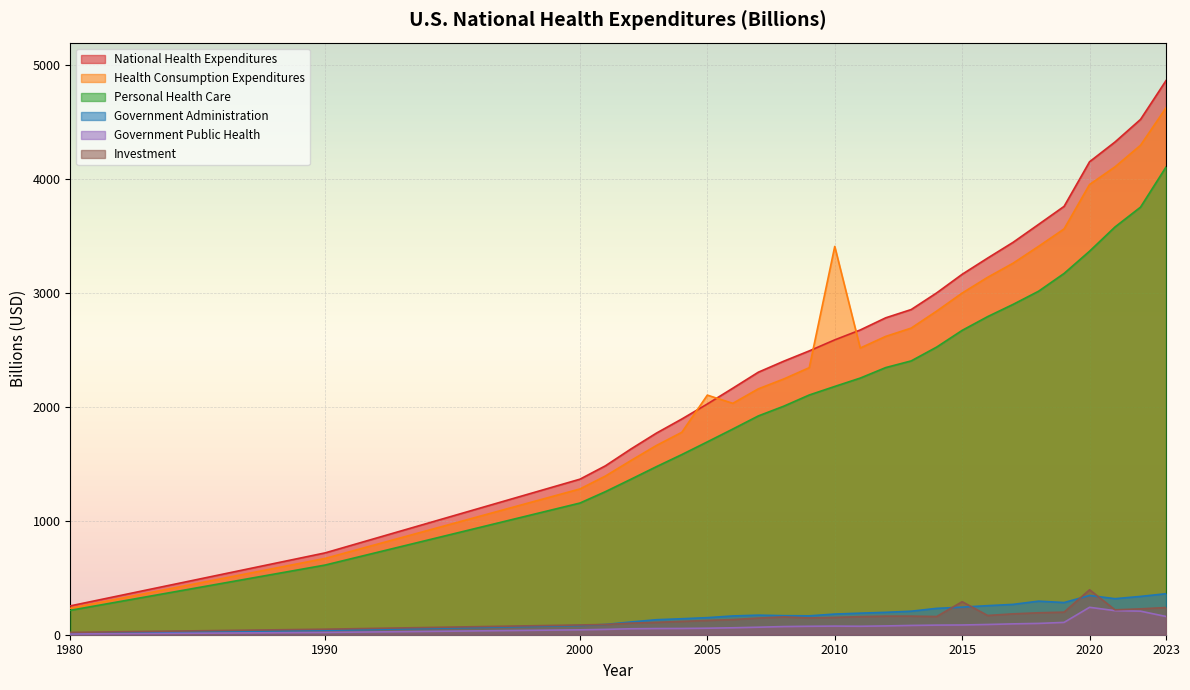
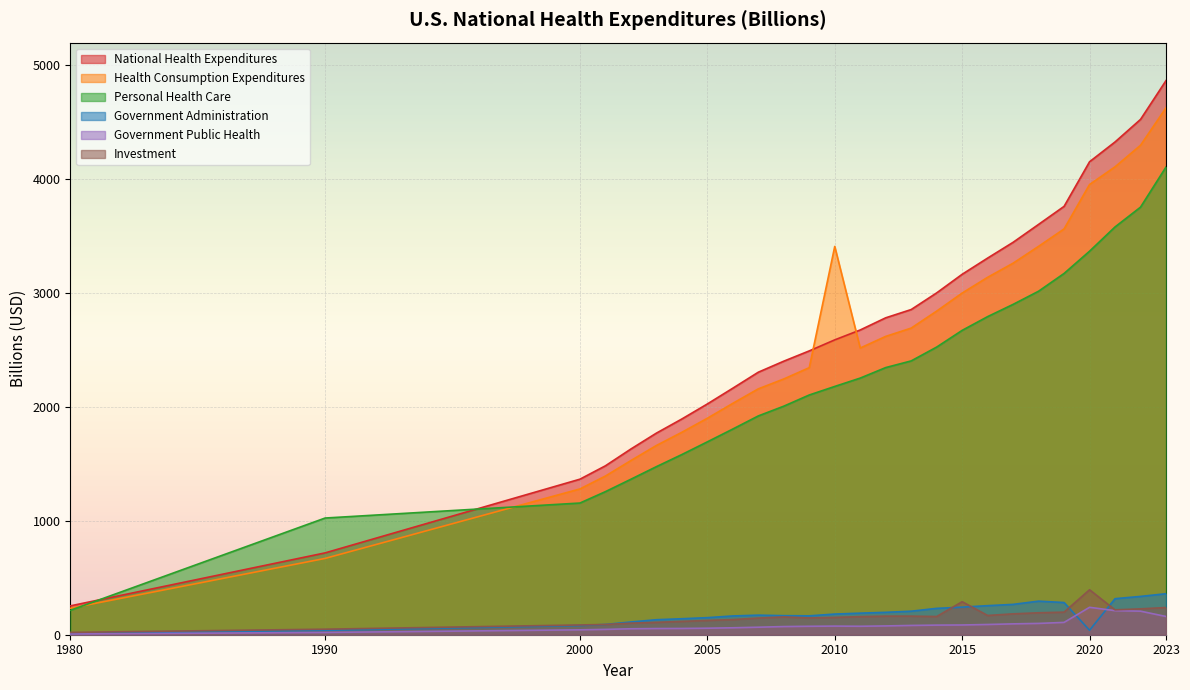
Personal Health Care, 1990: 610 -> 1020
Health Consumption Expenditures, 2005: 2100 -> 1900
Government Administration, 2020: 340 -> 40
